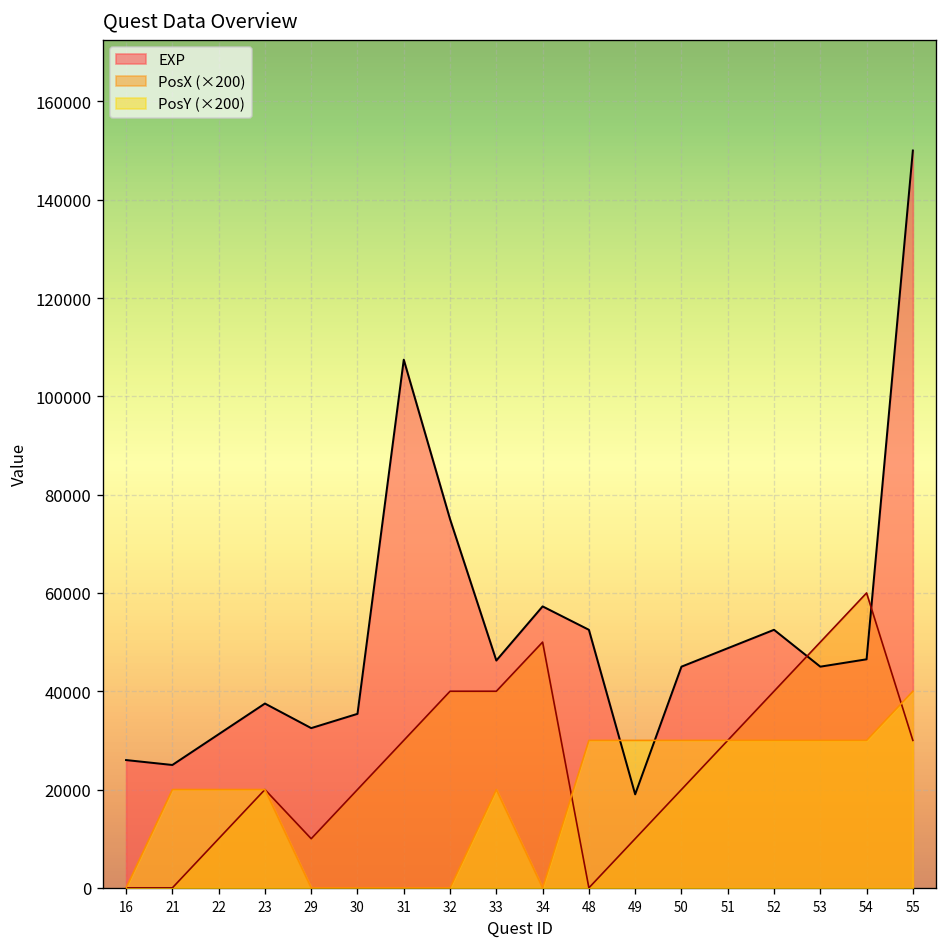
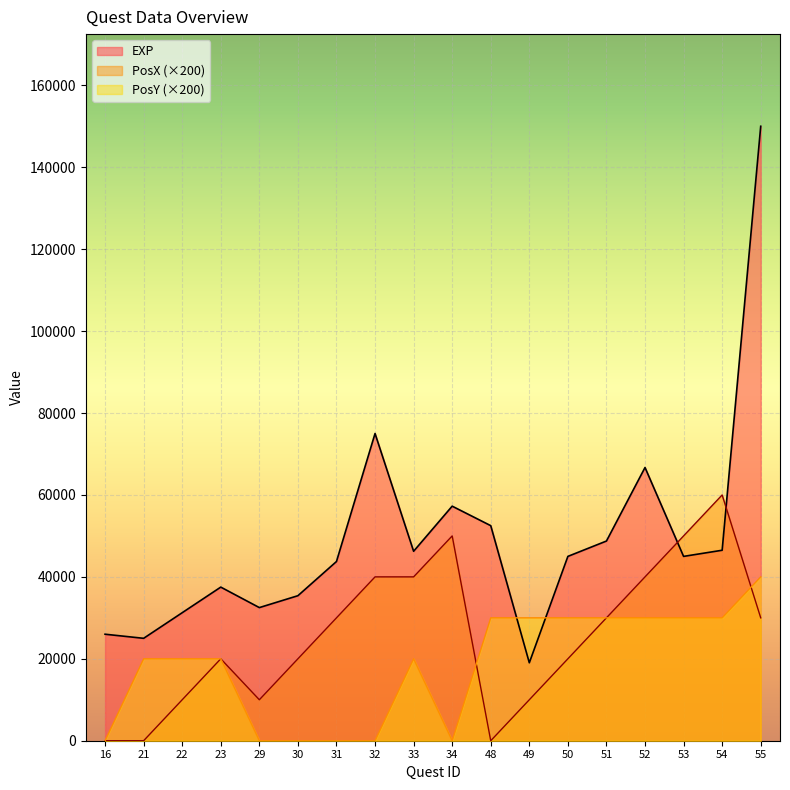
EXP, 31: 107000 -> 44000
EXP, 52: 53000 -> 67000
